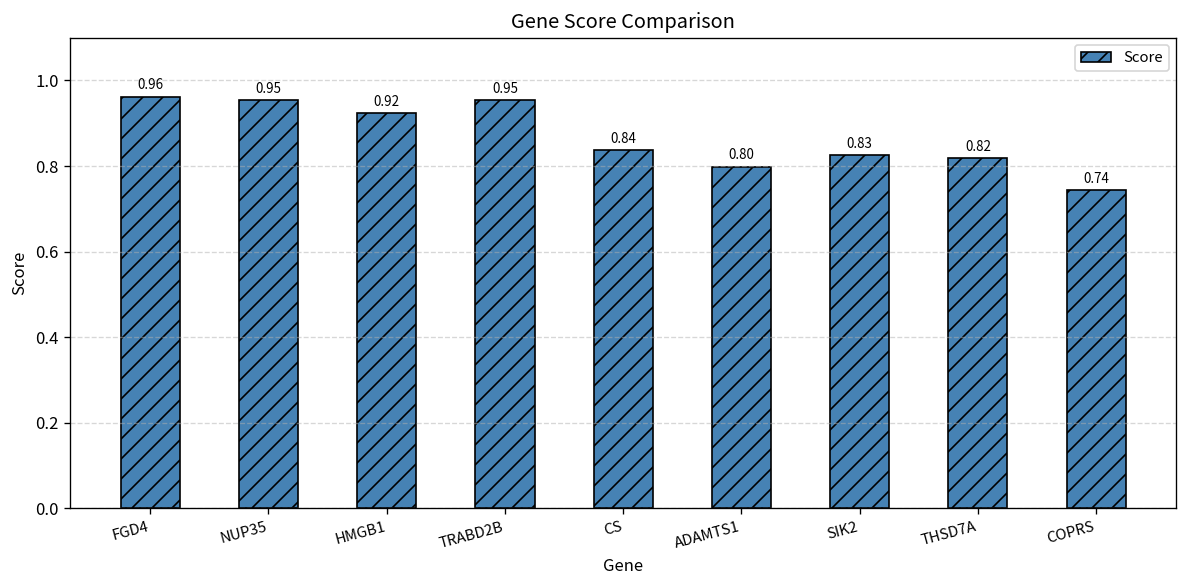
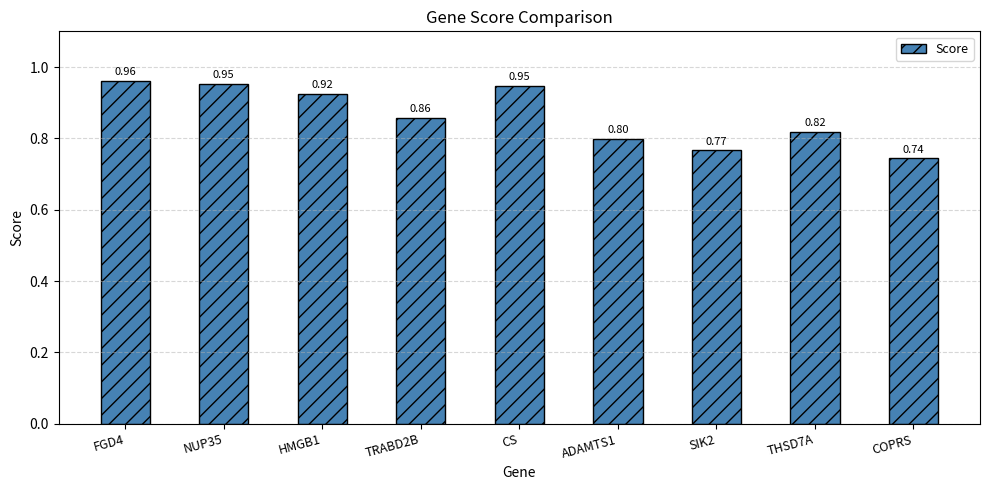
TRABD2B: 0.95 -> 0.86
CS: 0.84 -> 0.95
SIK2: 0.83 -> 0.77
